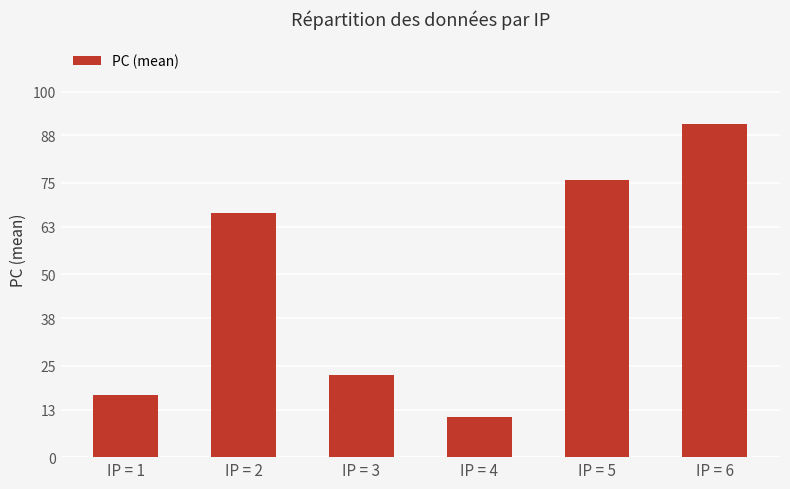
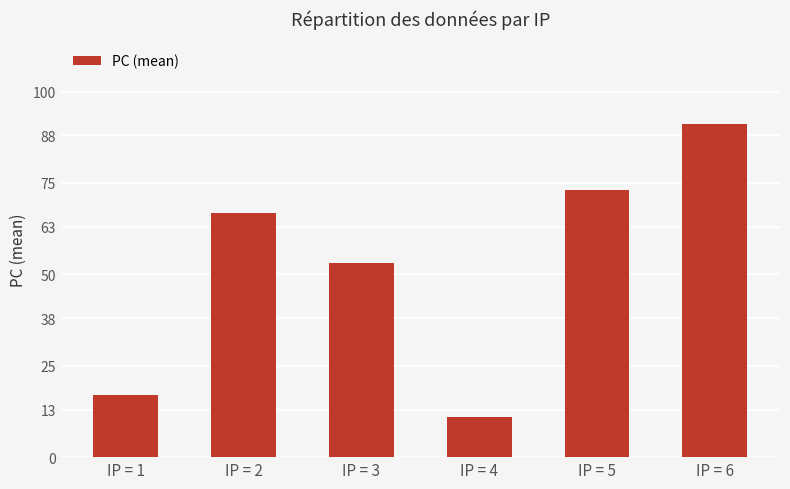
IP = 3: 23 -> 53
IP = 5: 76 -> 73
